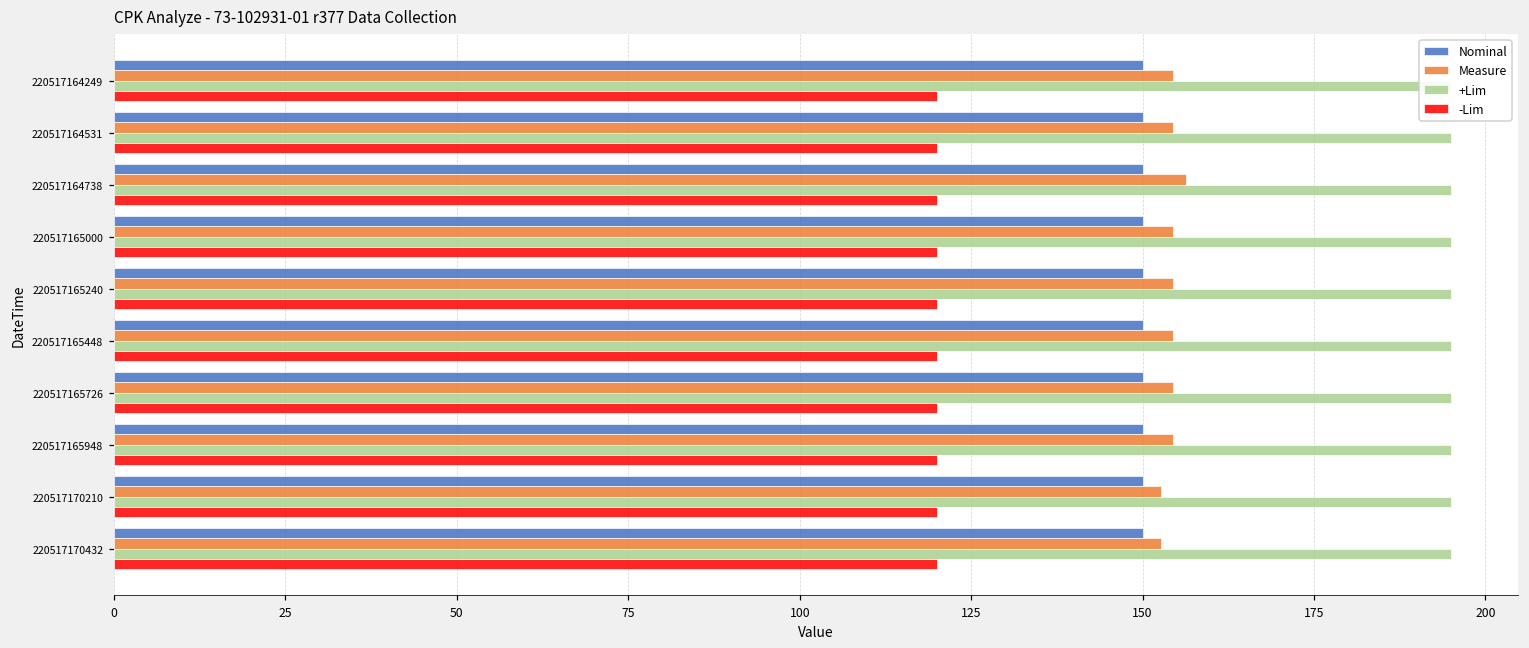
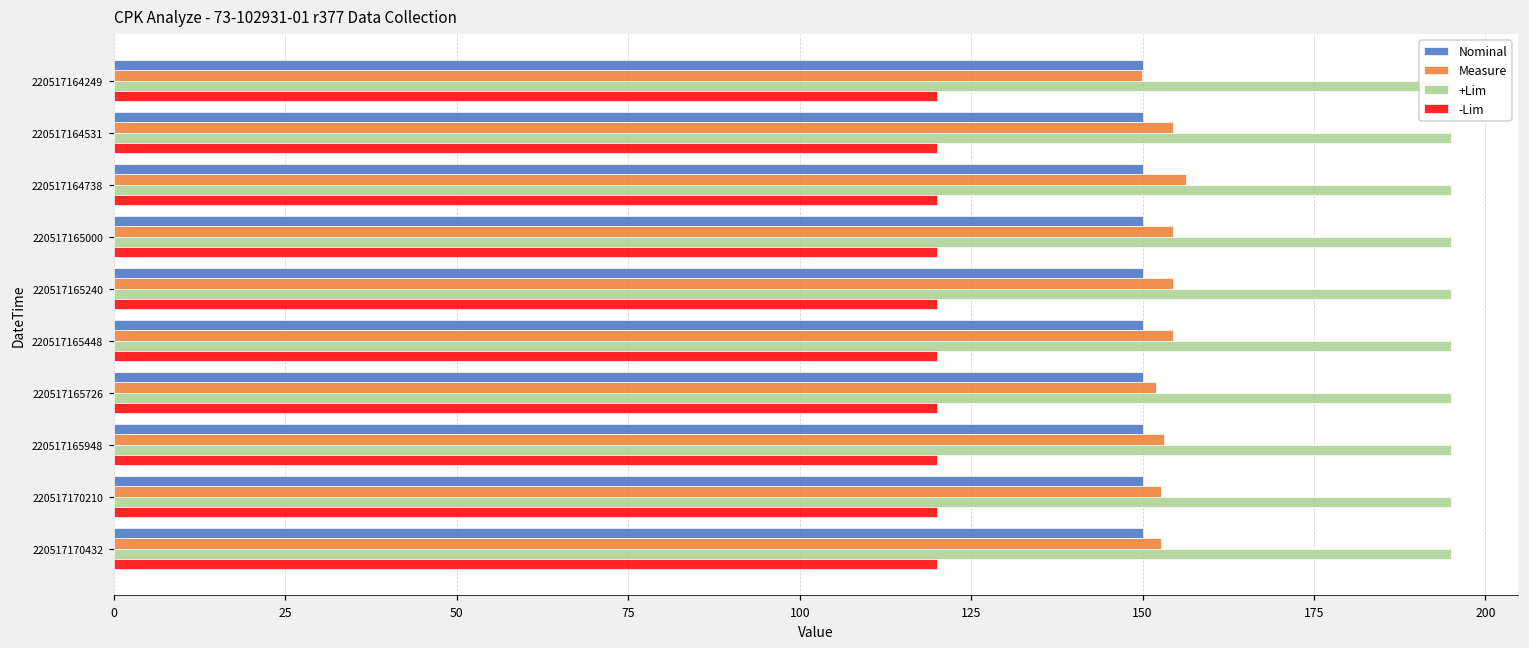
Measure, 220517164249: 154 -> 150
Measure, 220517165726: 154 -> 152
Measure, 220517165948: 154 -> 153
